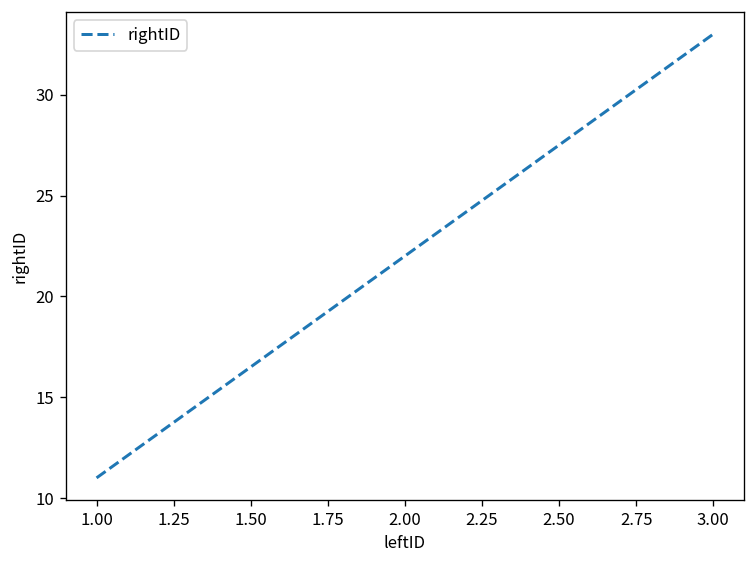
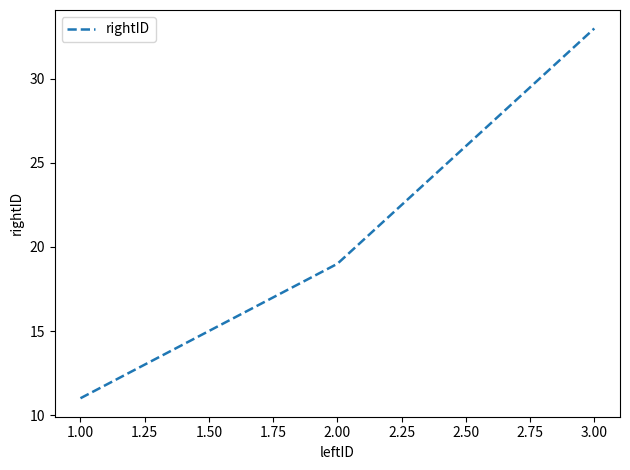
2.00: 22 -> 19
